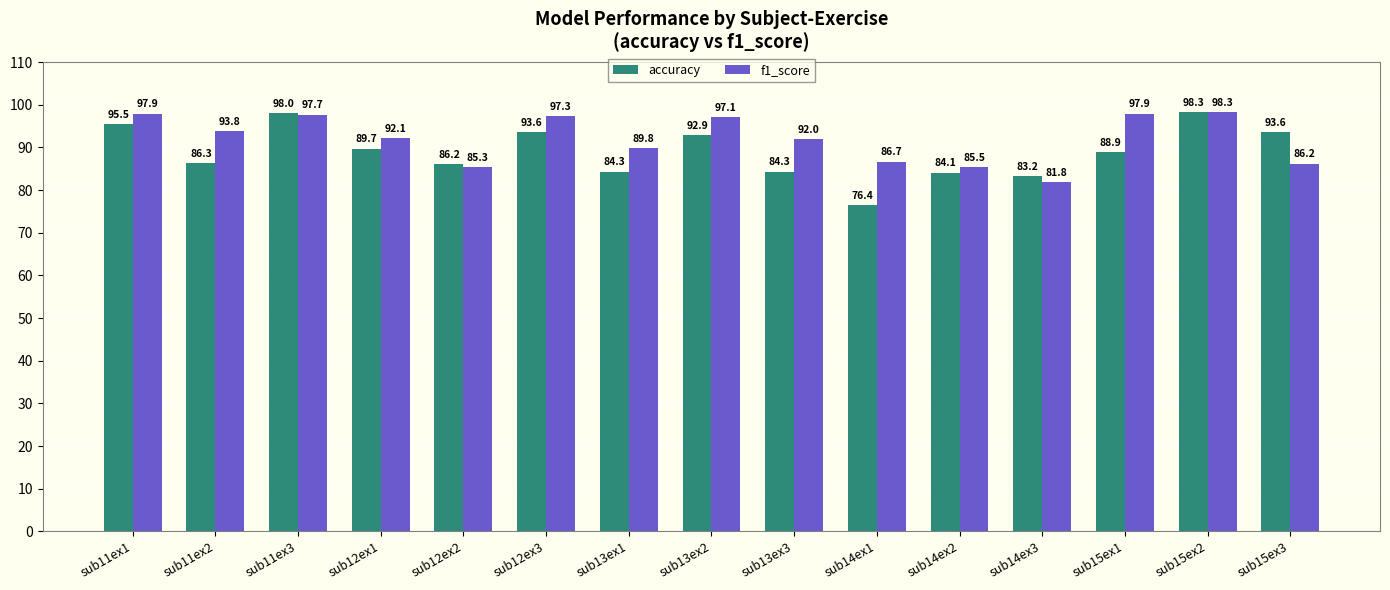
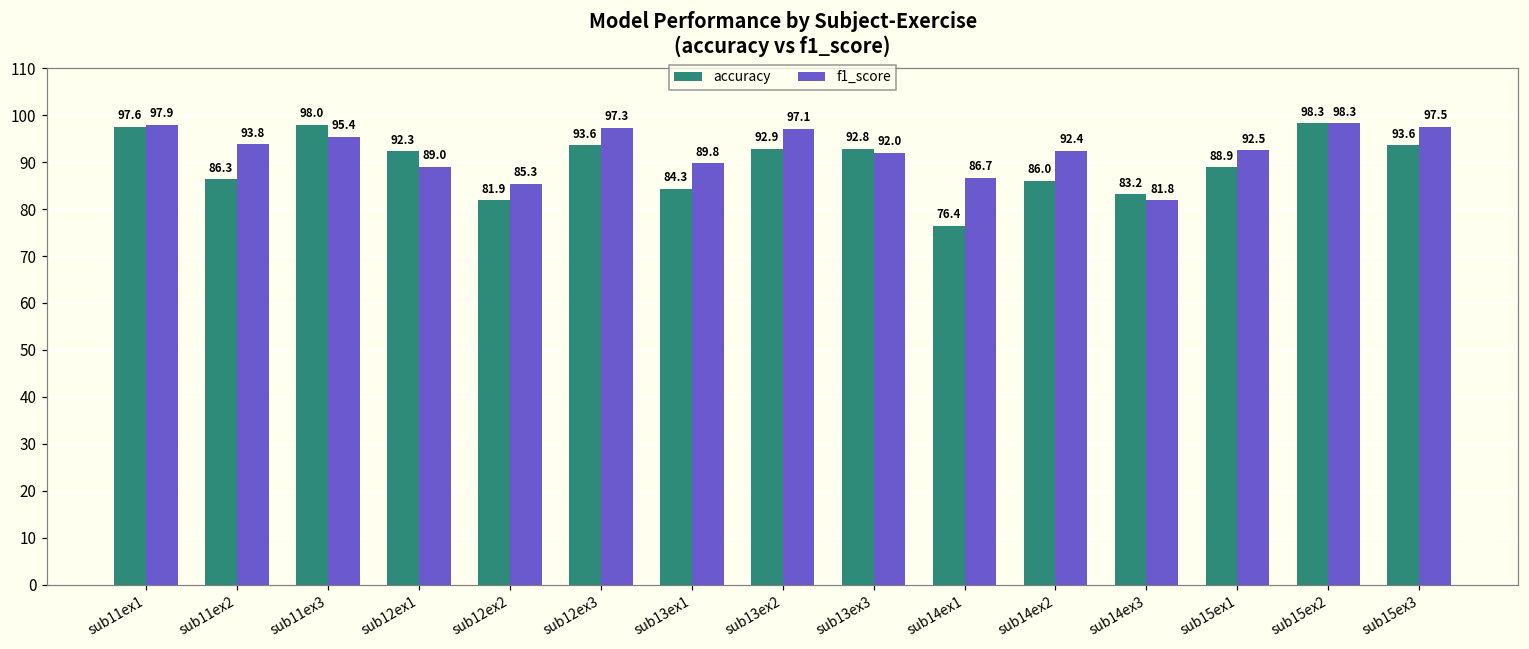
accuracy, sub11ex1: 95.5 -> 97.6
f1_score, sub11ex3: 97.7 -> 95.4
accuracy, sub12ex1: 89.7 -> 92.3
f1_score, sub12ex1: 92.1 -> 89.0
accuracy, sub12ex2: 86.2 -> 81.9
accuracy, sub13ex3: 84.3 -> 92.8
accuracy, sub14ex2: 84.1 -> 86.0
f1_score, sub14ex2: 85.5 -> 92.4
f1_score, sub15ex1: 97.9 -> 92.5
f1_score, sub15ex3: 86.2 -> 97.5
